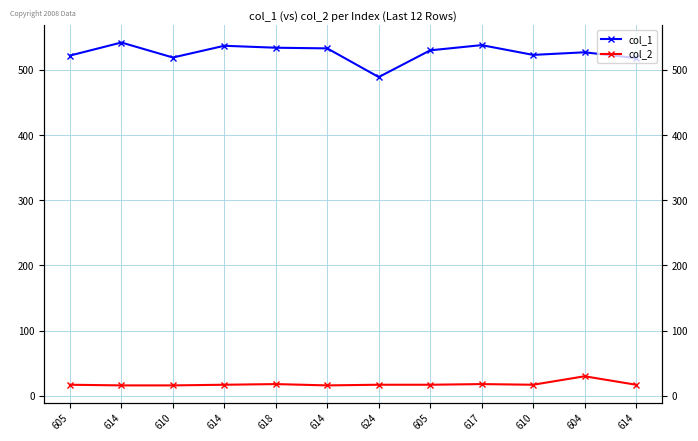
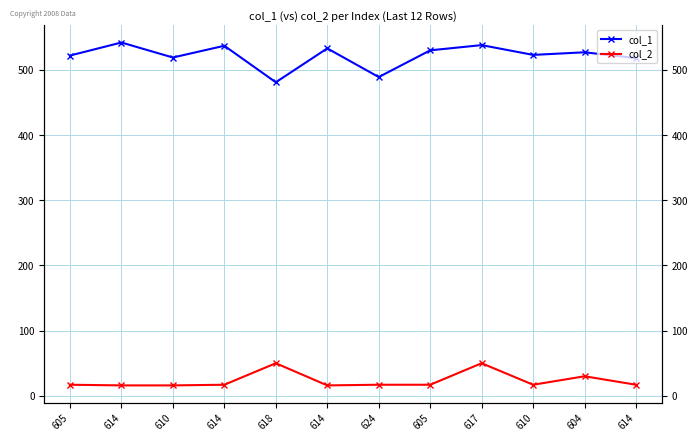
col_1, 618: 530 -> 480
col_2, 618: 20 -> 50
col_2, 617: 20 -> 50
